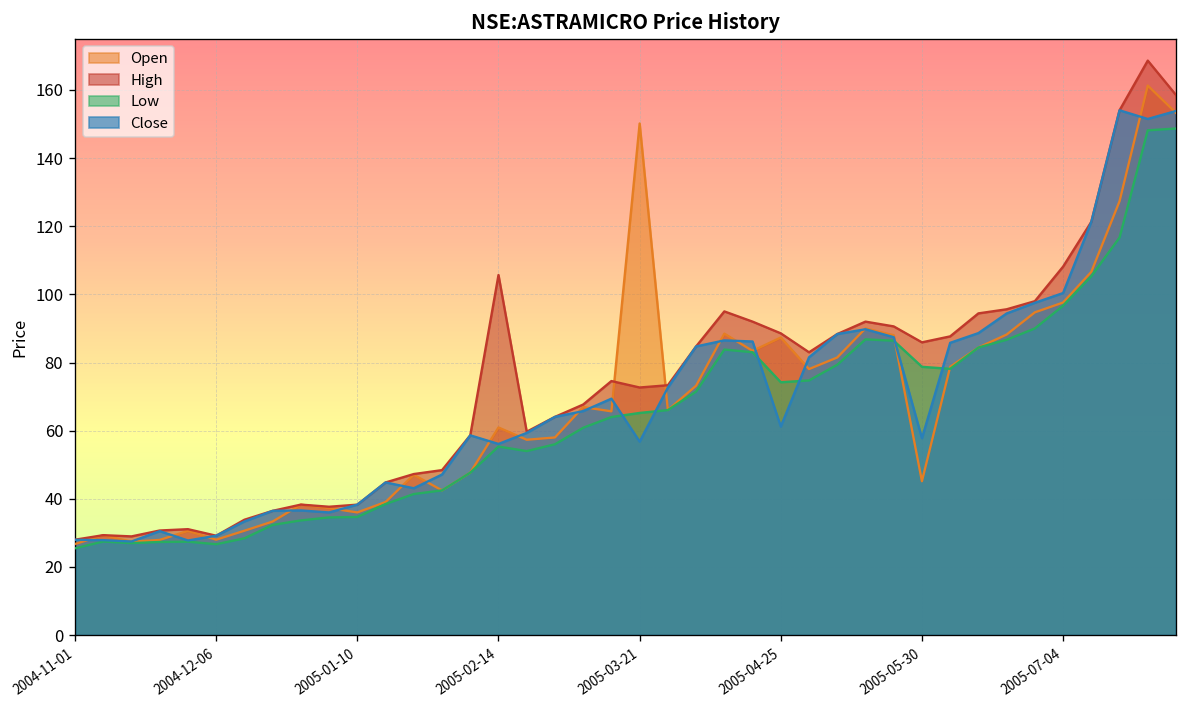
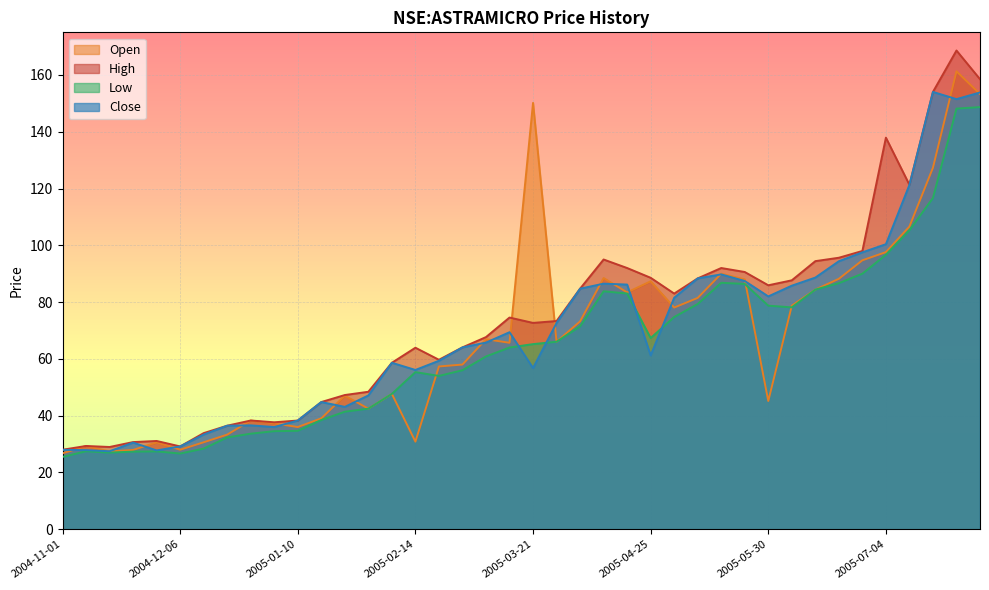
Open, 2005-02-14: 61 -> 31
High, 2005-02-14: 106 -> 64
Low, 2005-04-25: 74 -> 67
Close, 2005-05-30: 58 -> 82
High, 2005-07-04: 108 -> 138
